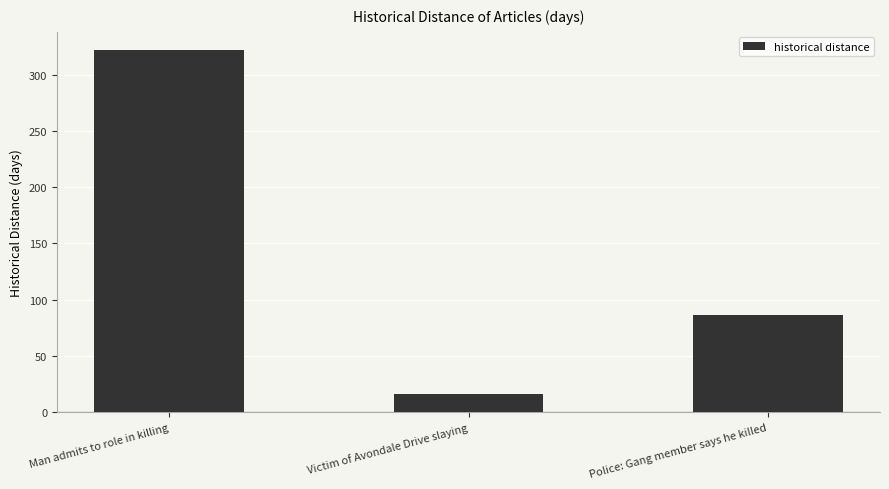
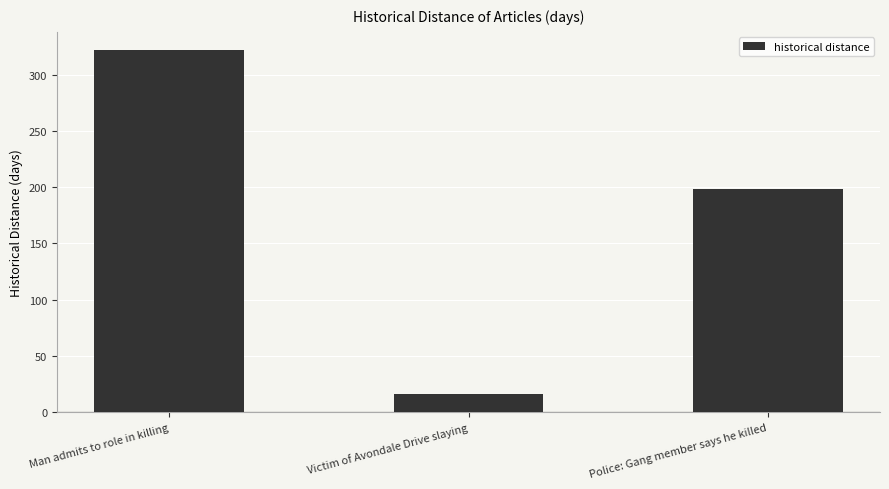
Police: Gang member says he killed: 86 -> 198
